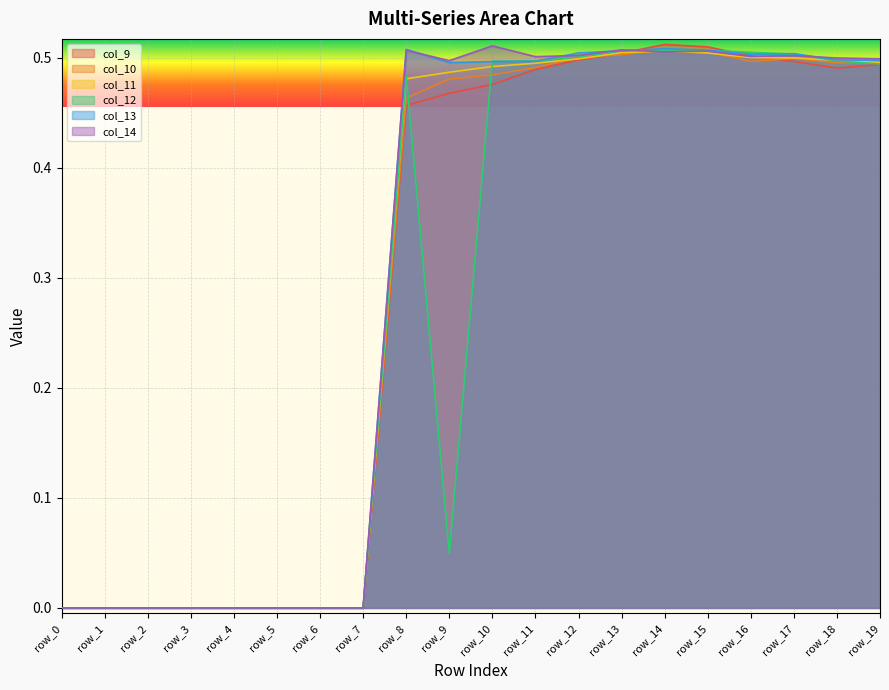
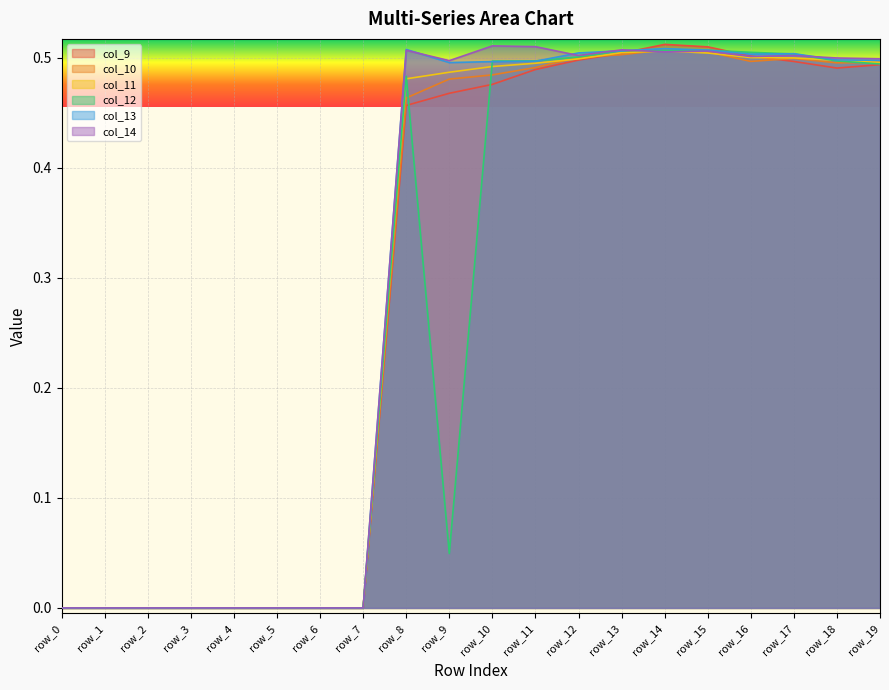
col_14, row_11: 0.501 -> 0.510
